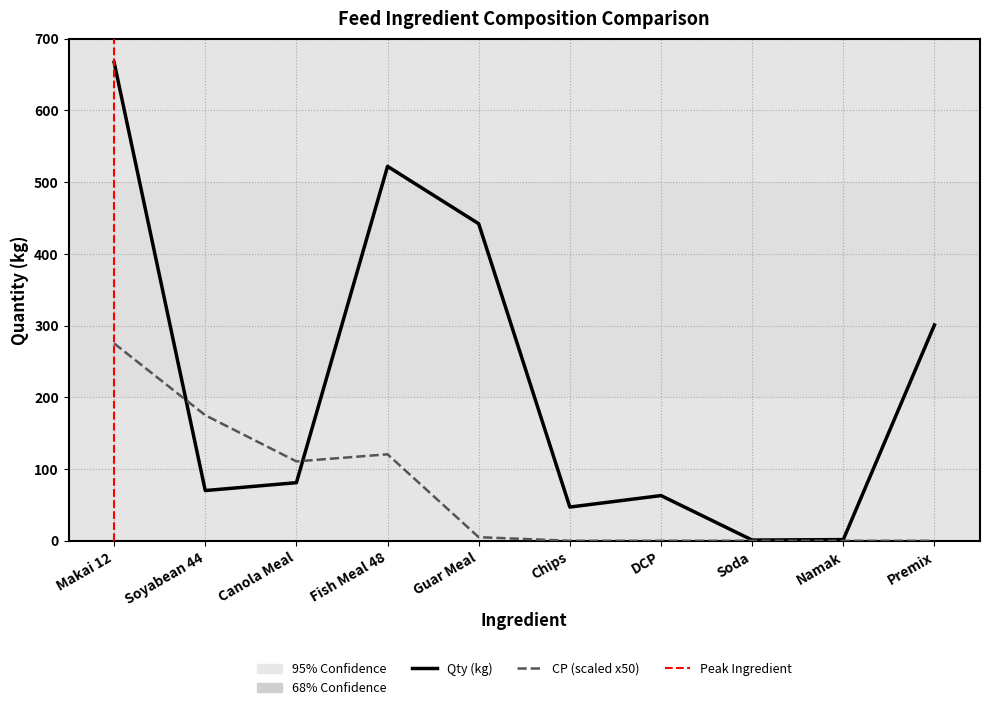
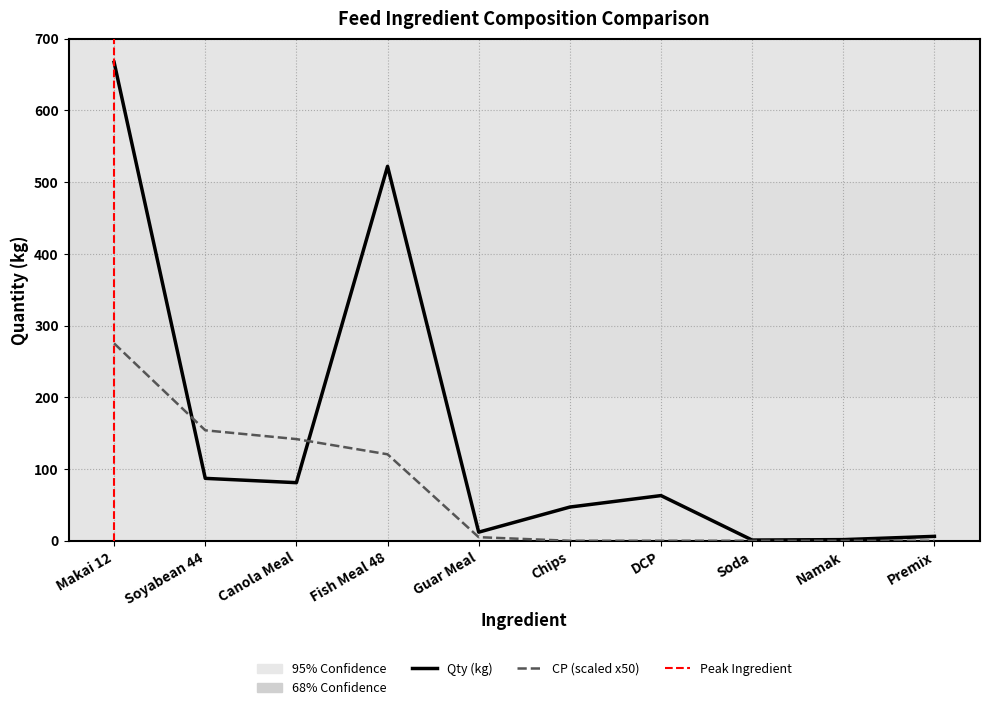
Qty (kg), Soyabean 44: 70 -> 90
CP (scaled x50), Soyabean 44: 180 -> 150
CP (scaled x50), Canola Meal: 110 -> 140
Qty (kg), Guar Meal: 440 -> 10
Qty (kg), Premix: 300 -> 10
